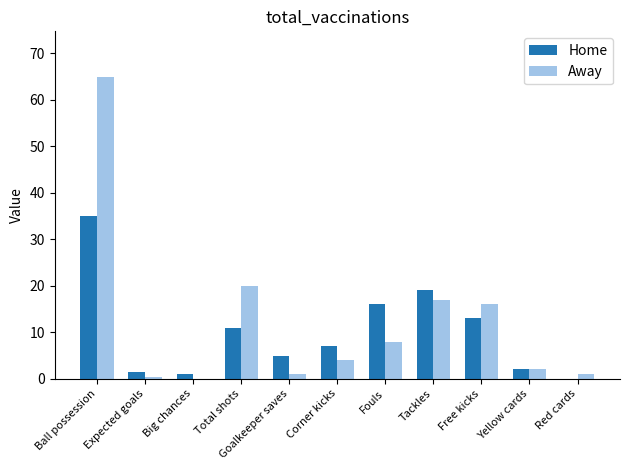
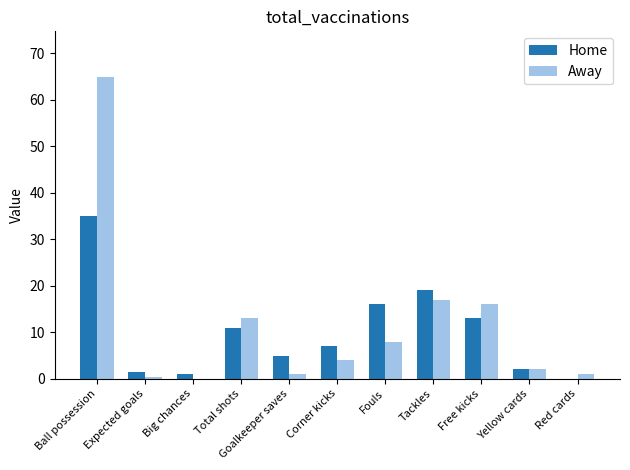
Away, Total shots: 20 -> 13
